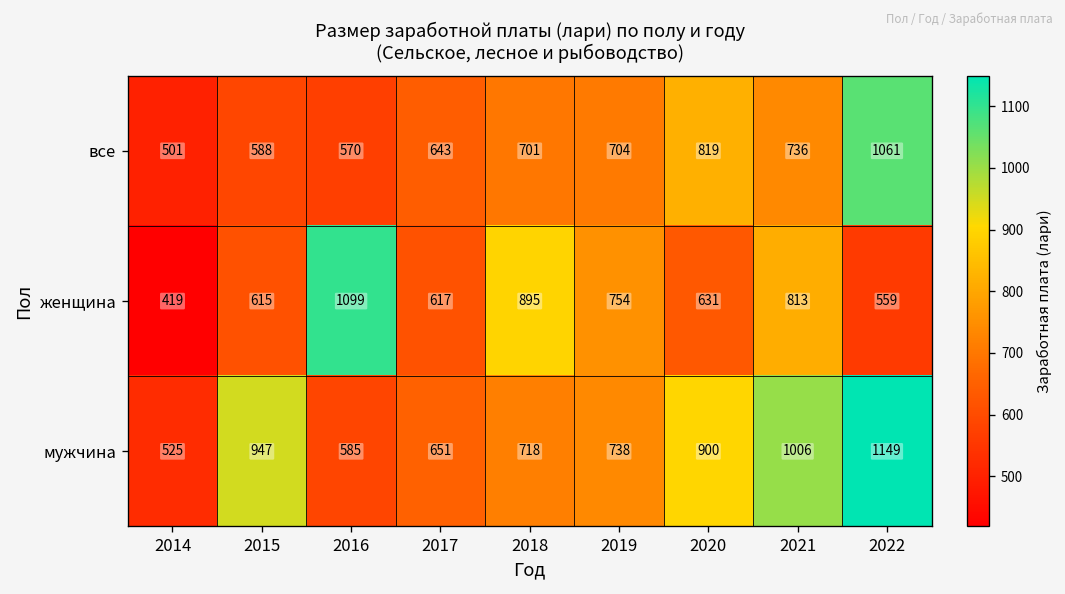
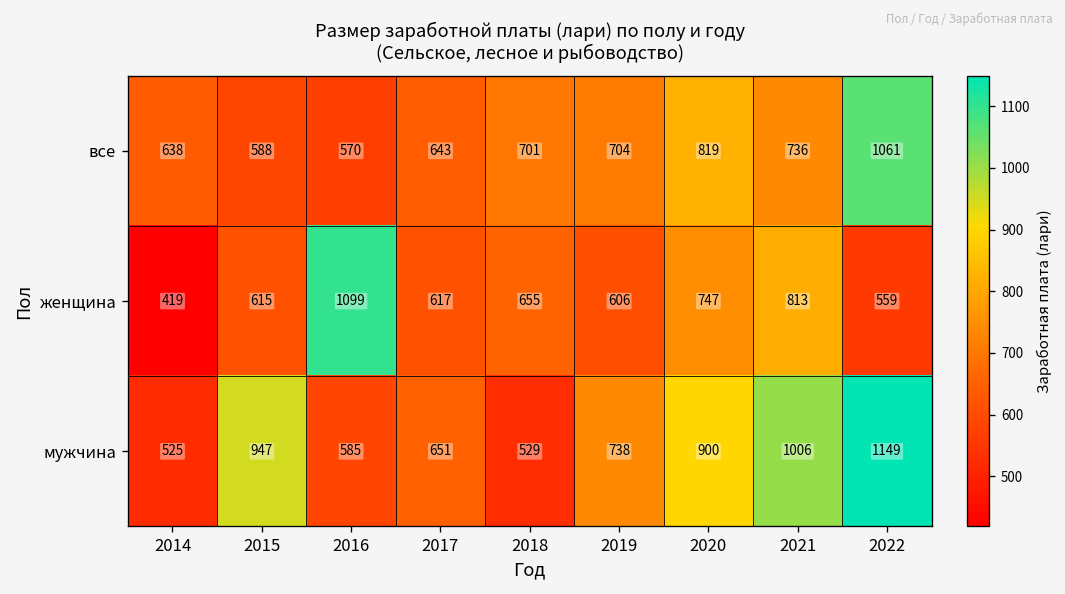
все, 2014: 501 -> 638
женщина, 2018: 895 -> 655
женщина, 2019: 754 -> 606
женщина, 2020: 631 -> 747
мужчина, 2018: 718 -> 529
